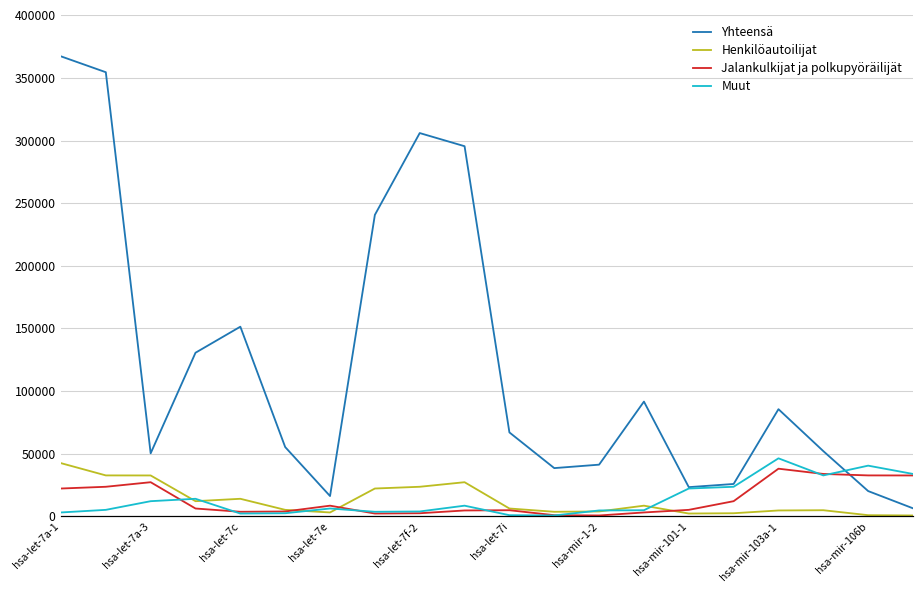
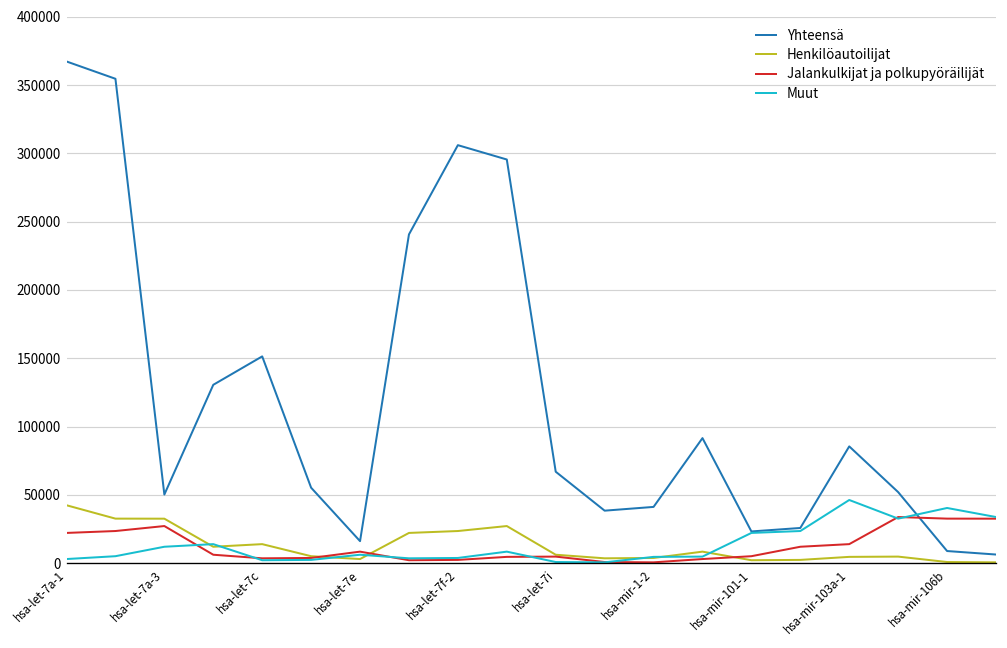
Jalankulkijat ja polkupyöräilijät, hsa-mir-103a-1: 38000 -> 14000
Yhteensä, hsa-mir-106b: 20000 -> 9000
